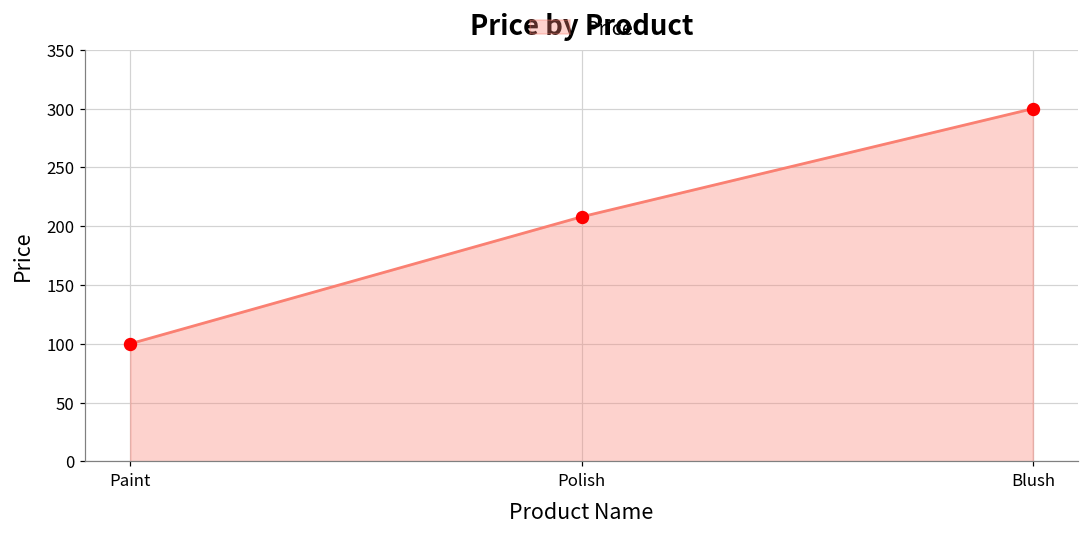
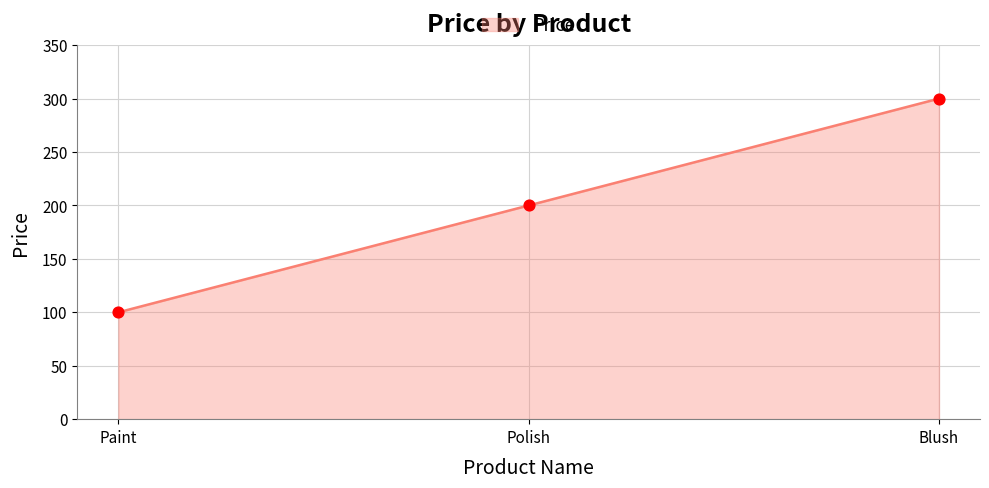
Polish: 208 -> 200
